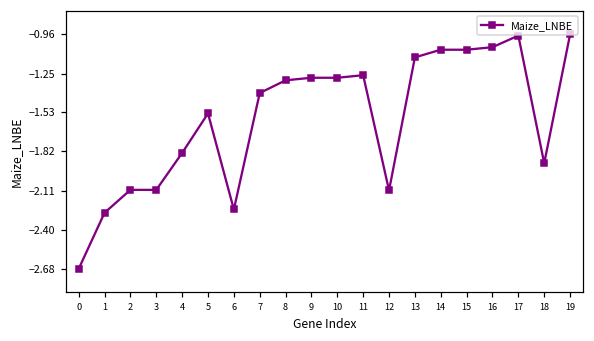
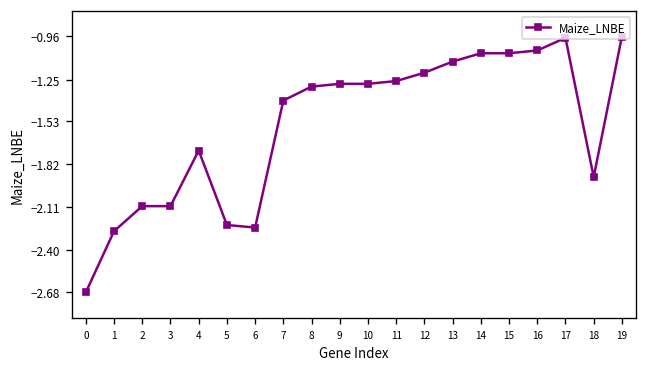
4: -1.83 -> -1.73
5: -1.54 -> -2.23
12: -2.11 -> -1.20
